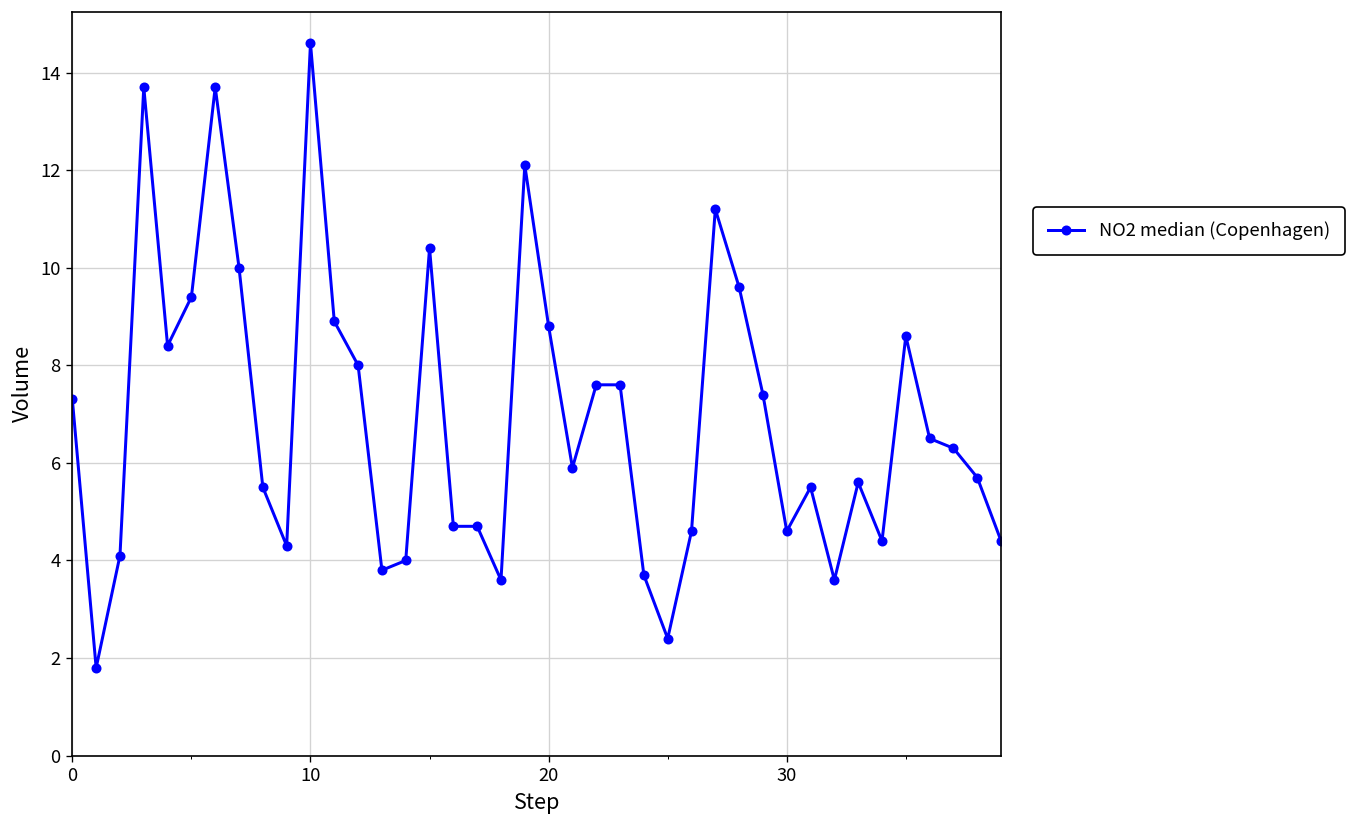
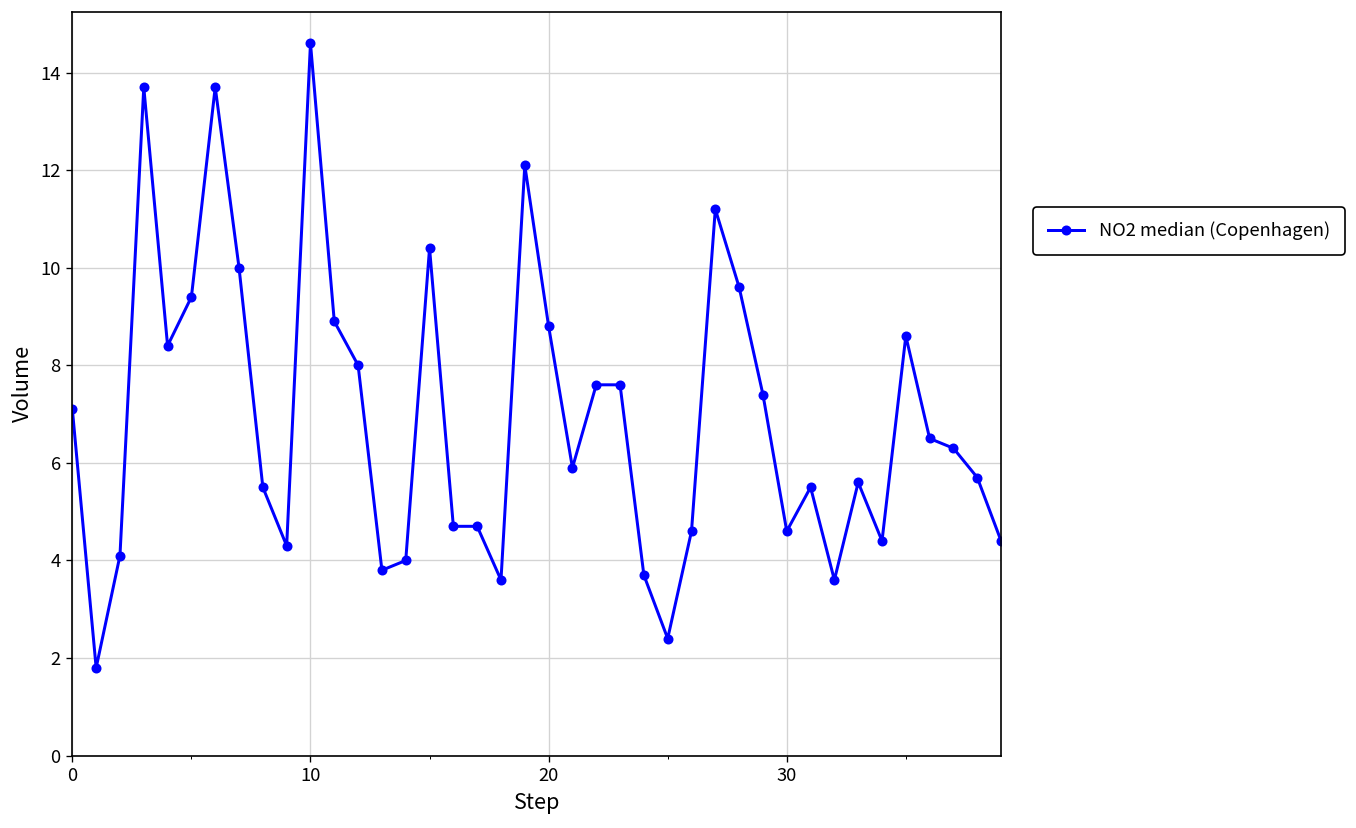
0: 7.3 -> 7.1
